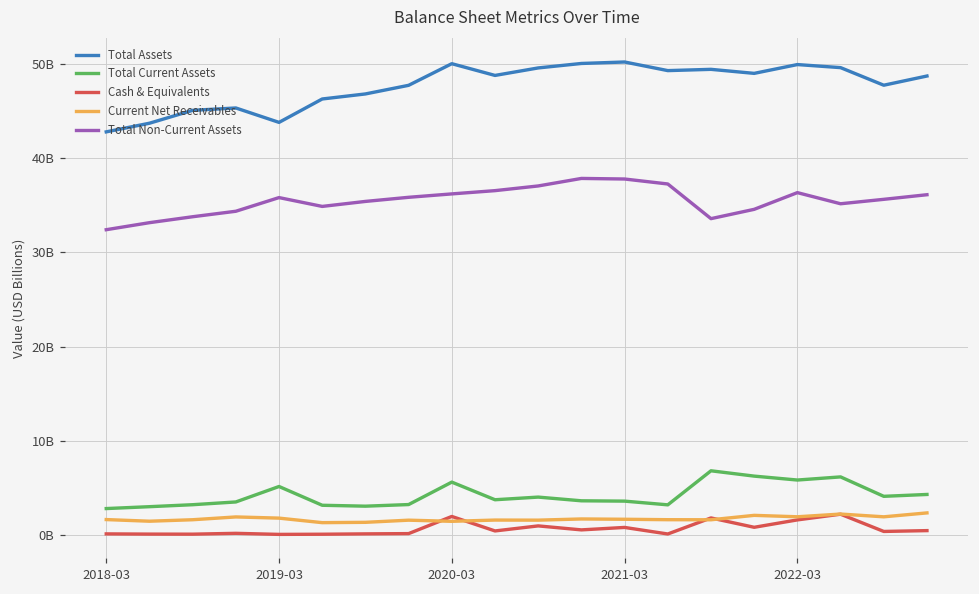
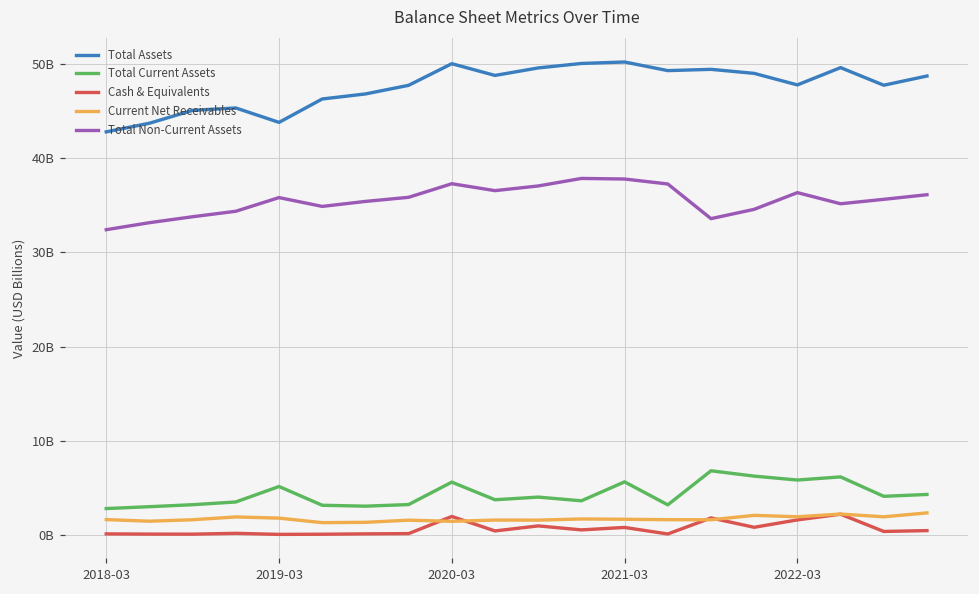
Total Non-Current Assets, 2020-03: 36000000000 -> 37000000000
Total Current Assets, 2021-03: 4000000000 -> 6000000000
Total Assets, 2022-03: 50000000000 -> 48000000000
